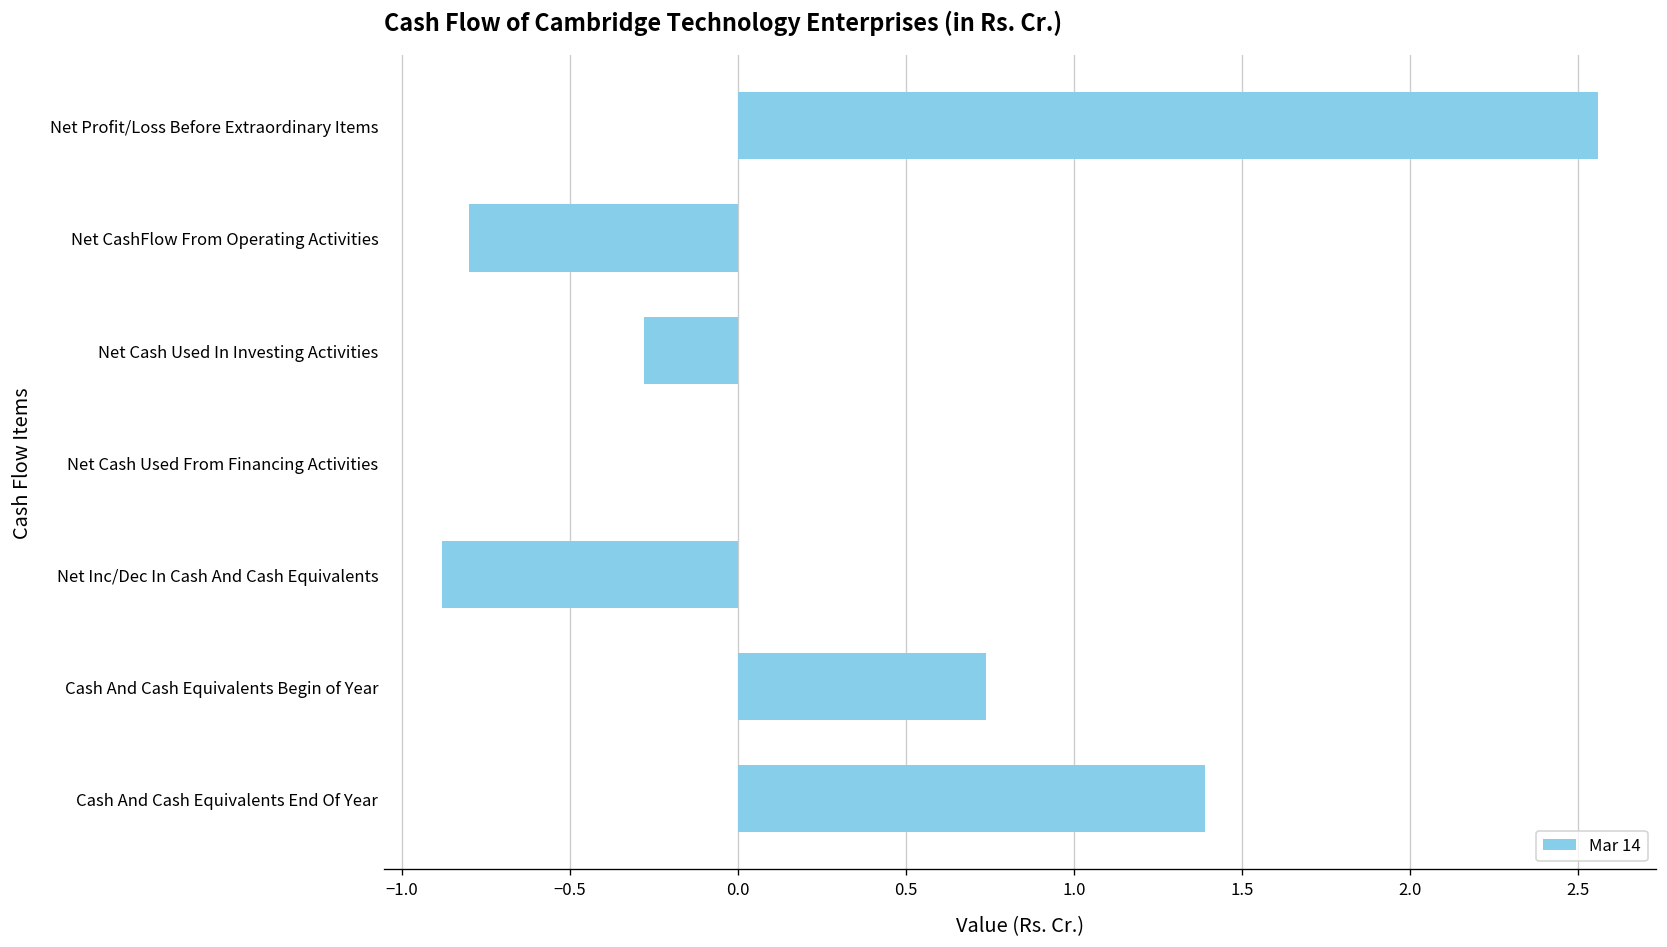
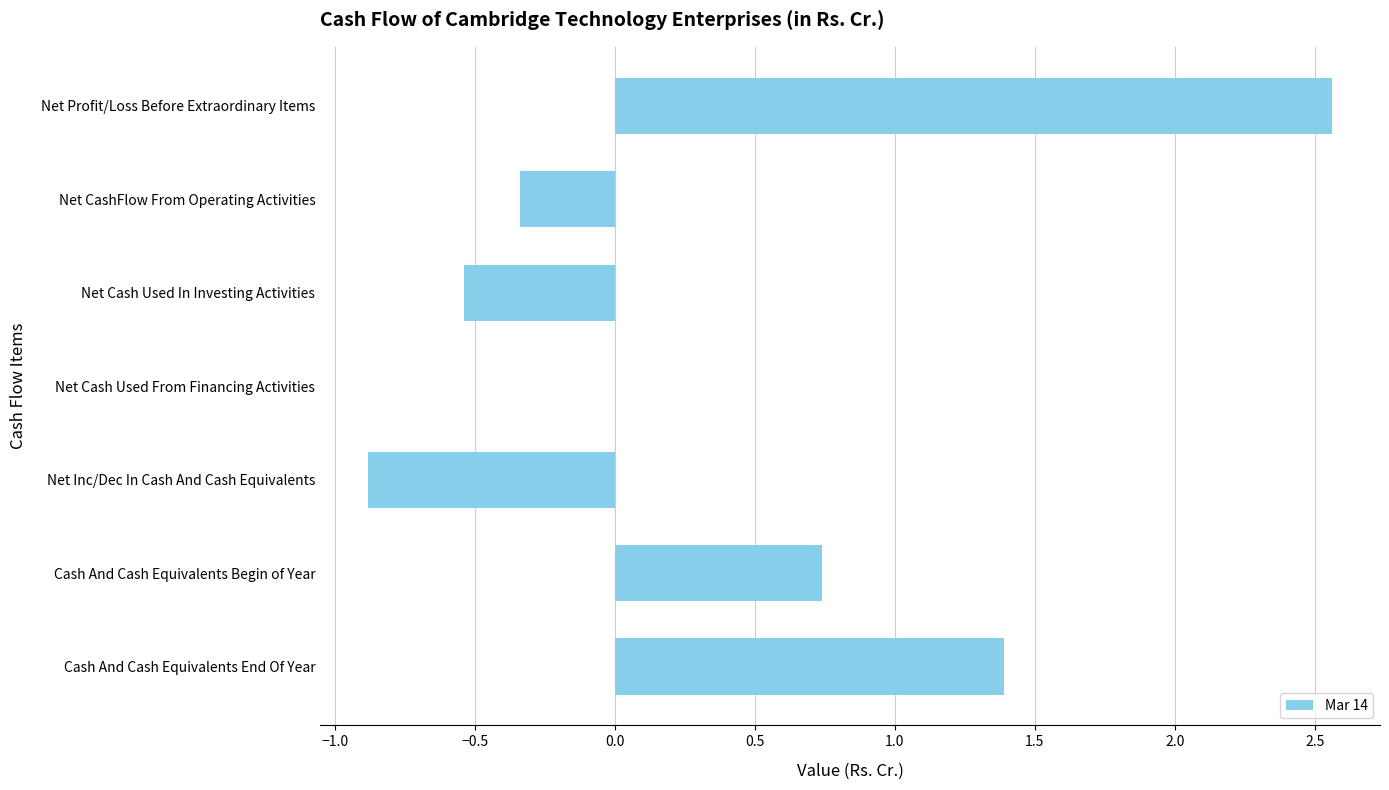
Net CashFlow From Operating Activities: -0.80 -> -0.34
Net Cash Used In Investing Activities: -0.28 -> -0.54
